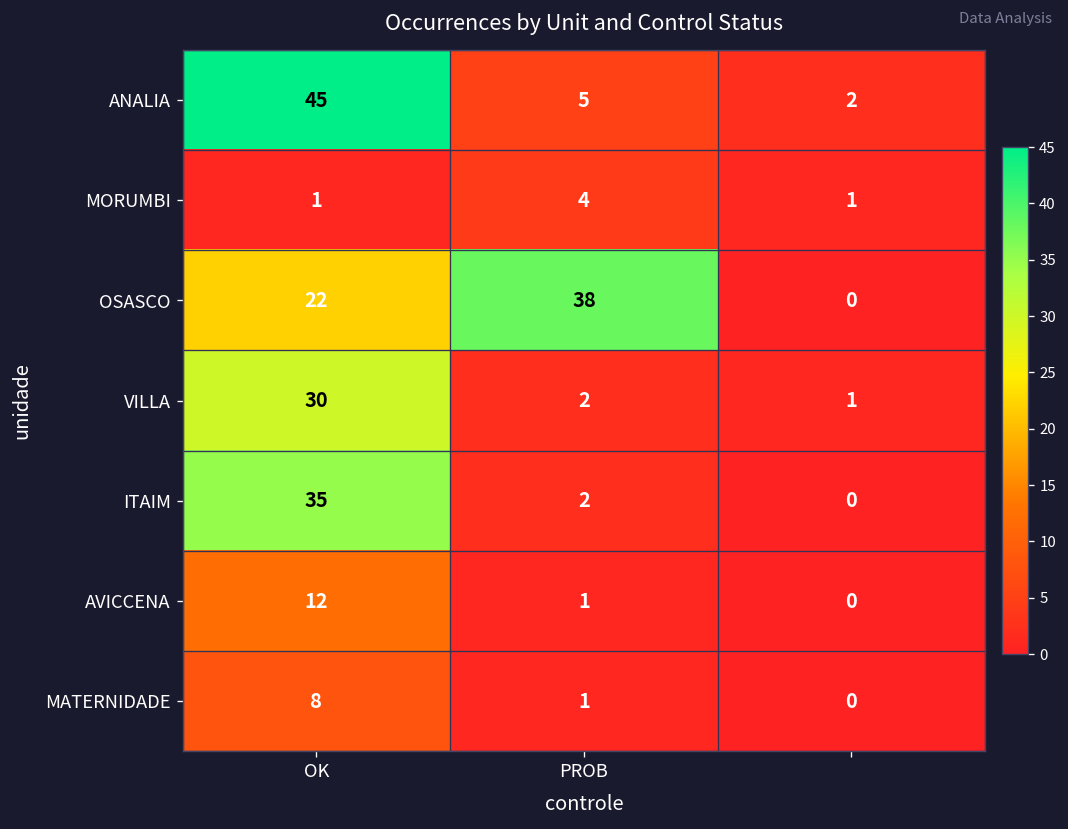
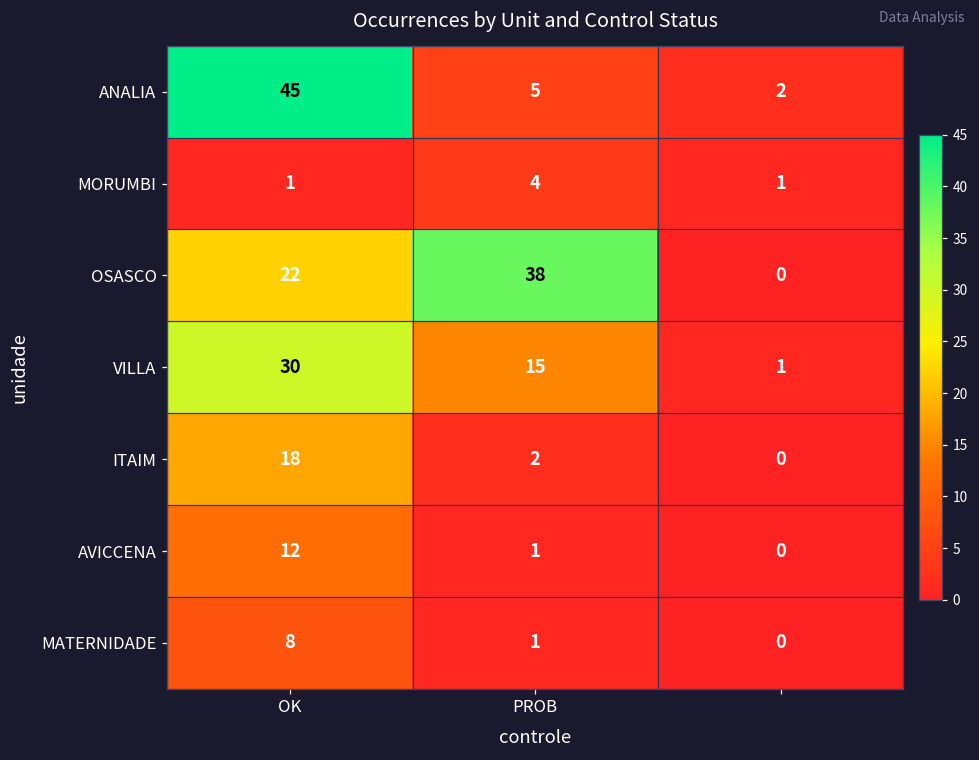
VILLA, PROB: 2 -> 15
ITAIM, OK: 35 -> 18
